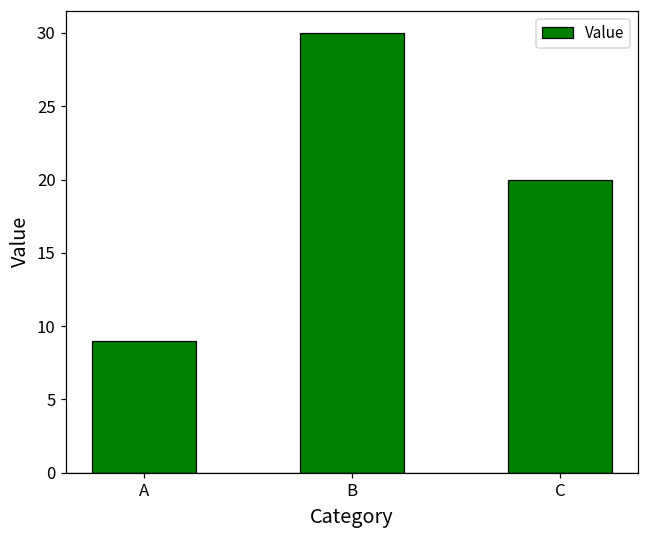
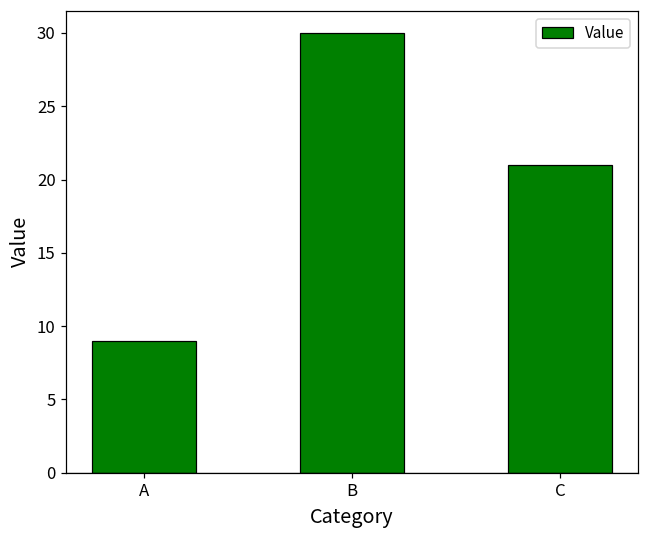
C: 20 -> 21
